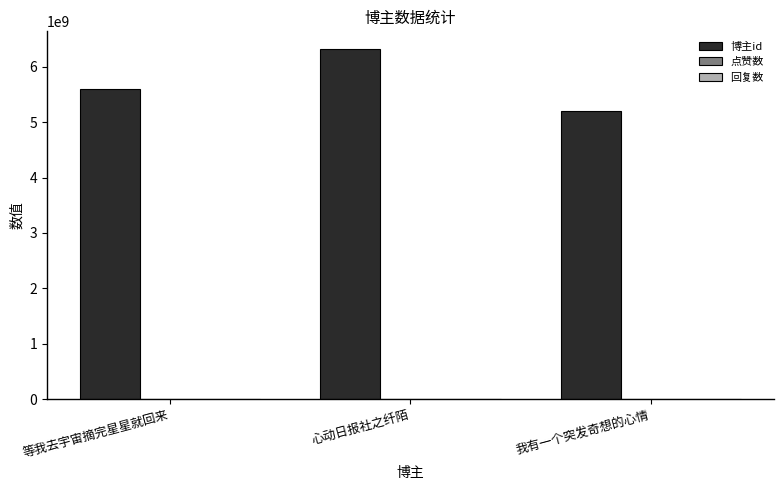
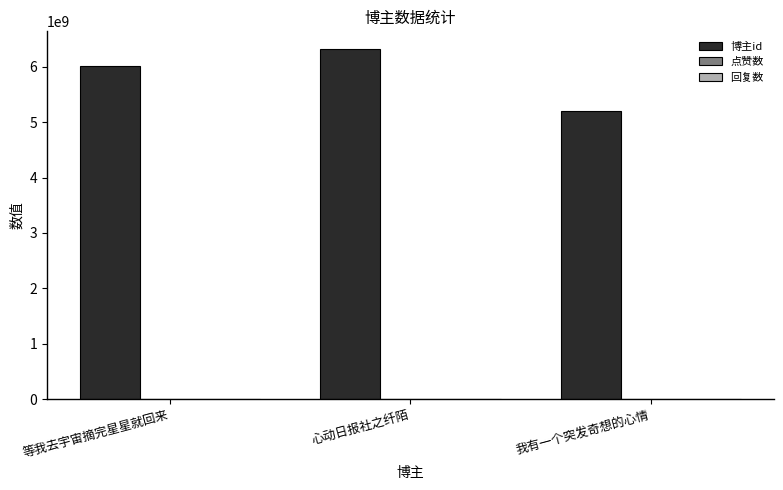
博主id, 等我去宇宙摘完星星就回来: 5600000000 -> 6000000000
